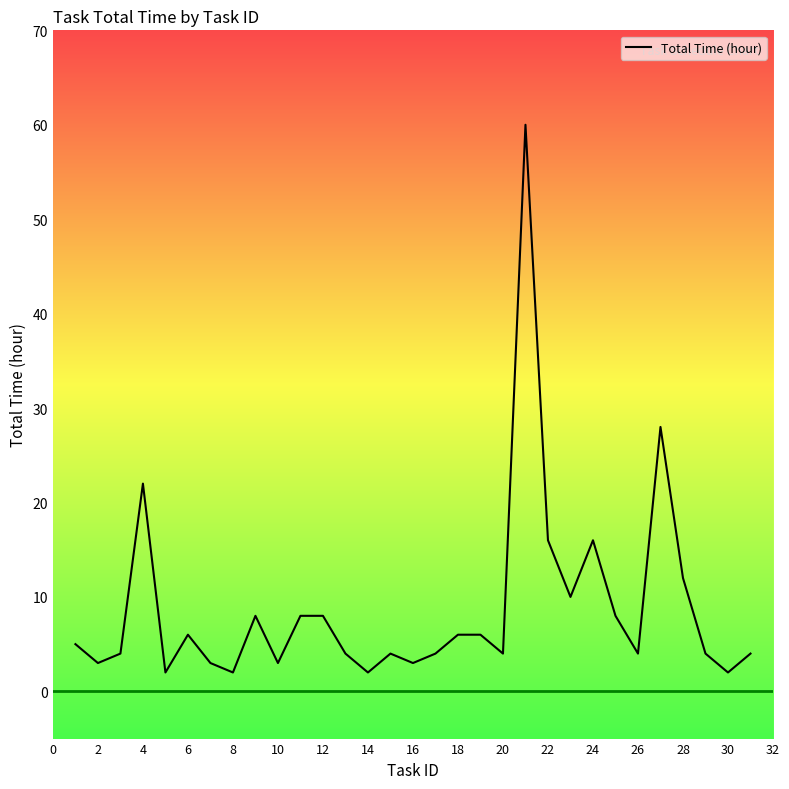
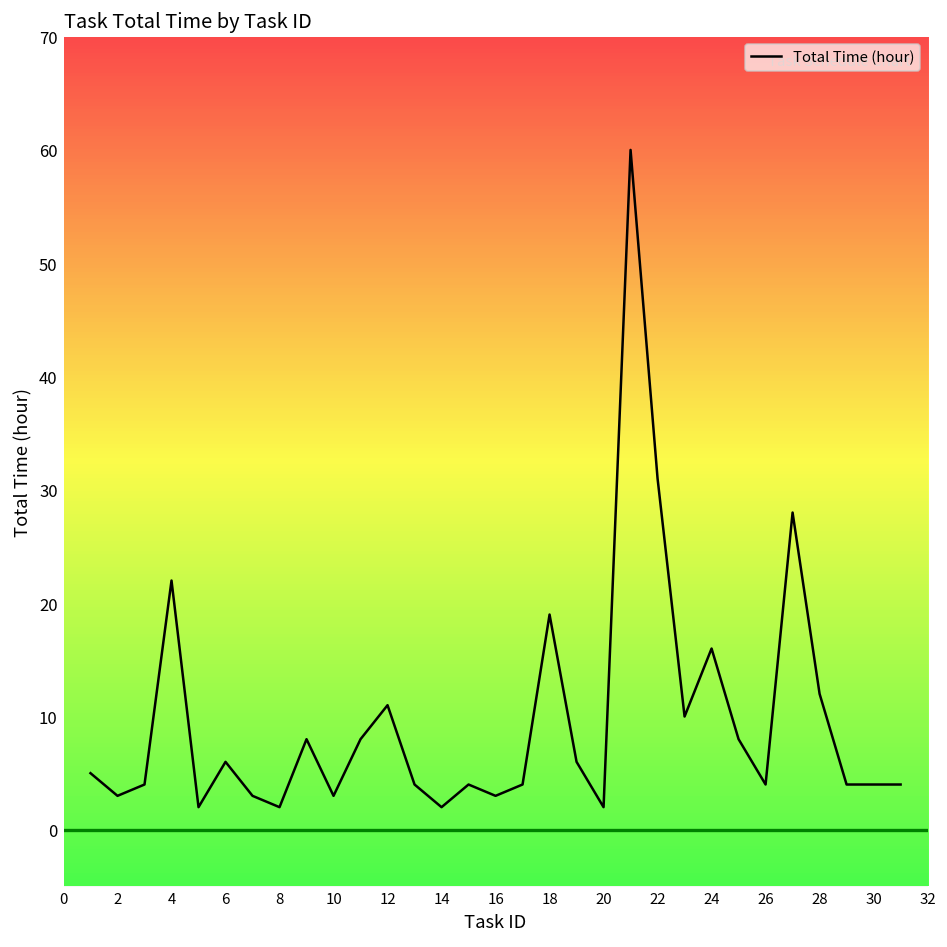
12: 8 -> 11
18: 6 -> 19
20: 4 -> 2
22: 16 -> 31
30: 2 -> 4
